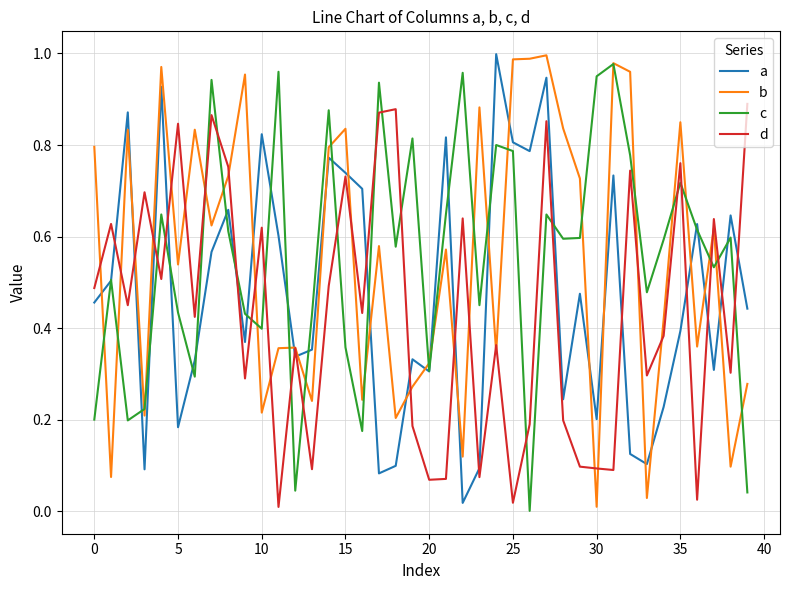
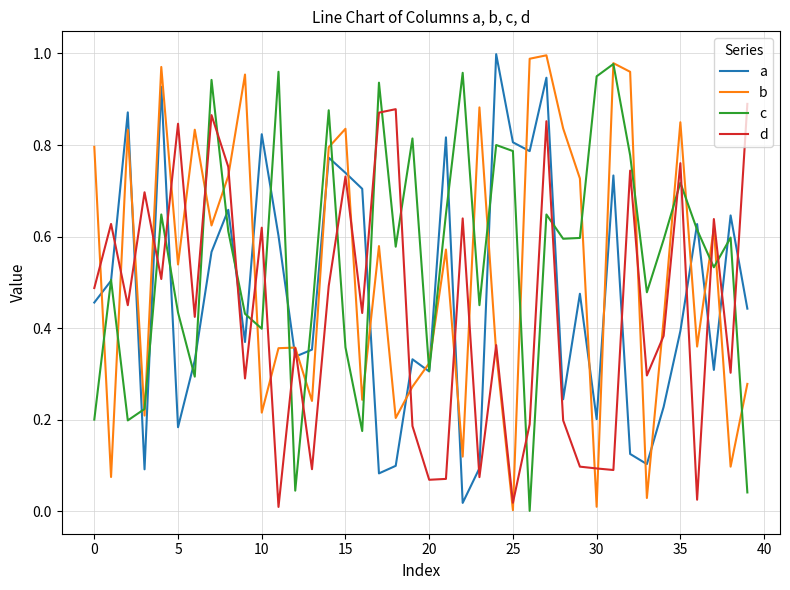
b, 25: 0.99 -> 0.00
